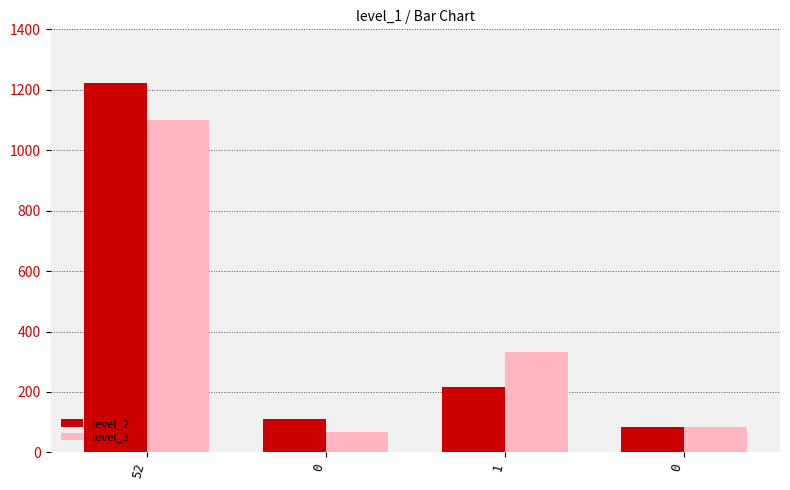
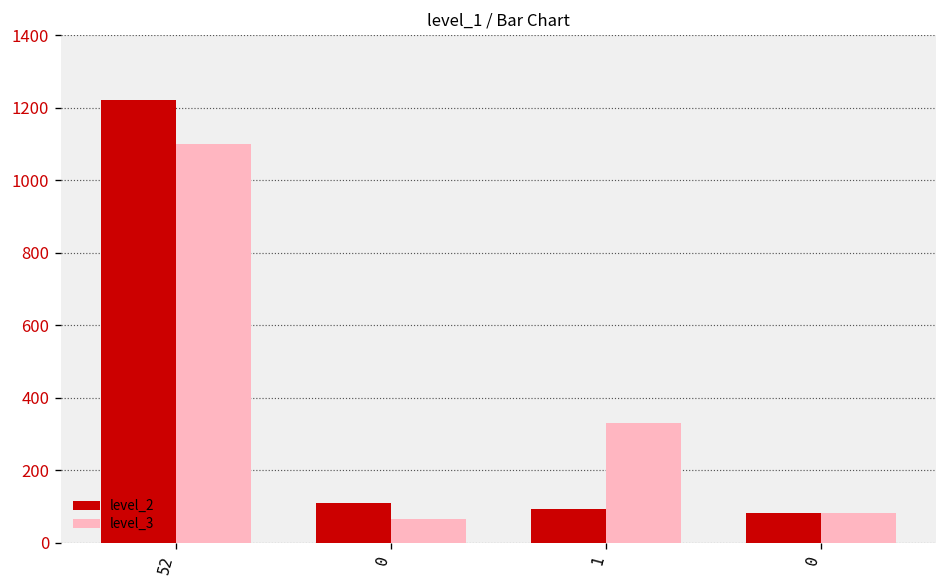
level_2, 1: 220 -> 90
